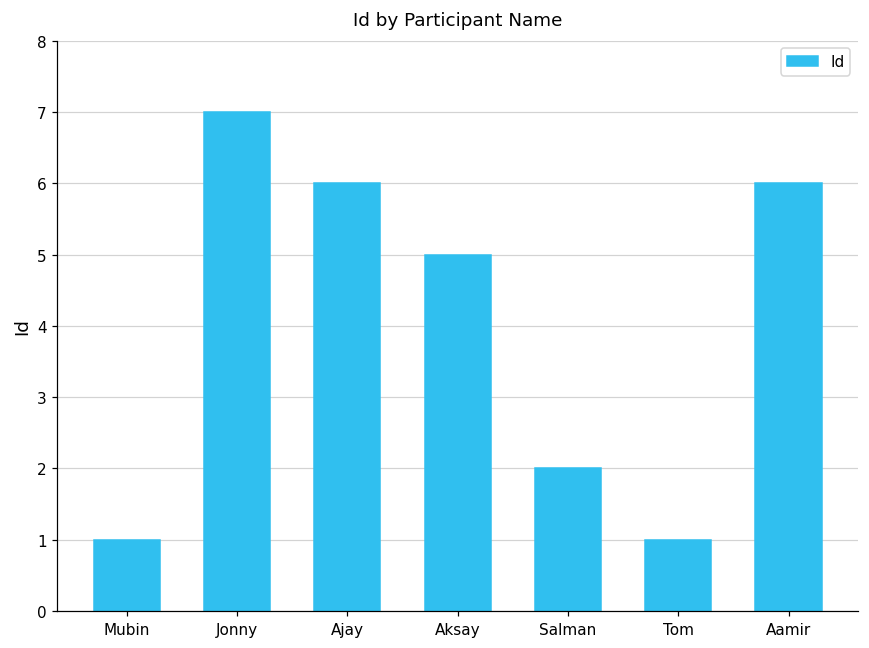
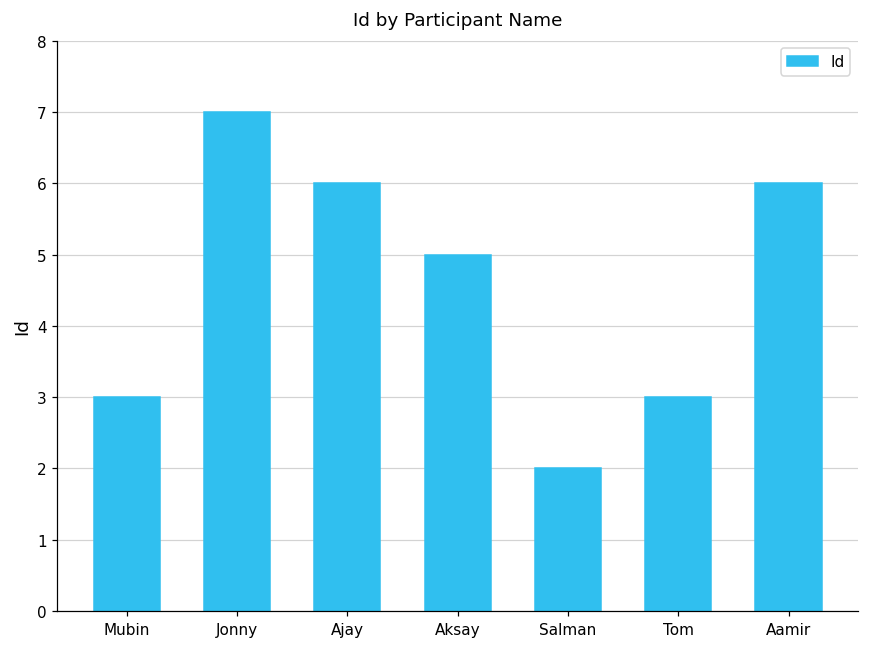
Mubin: 1 -> 3
Tom: 1 -> 3
